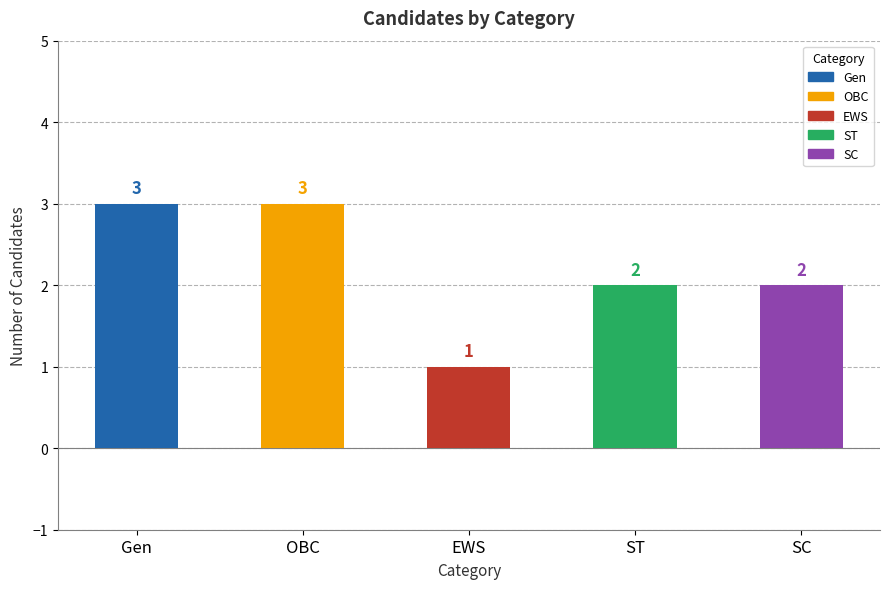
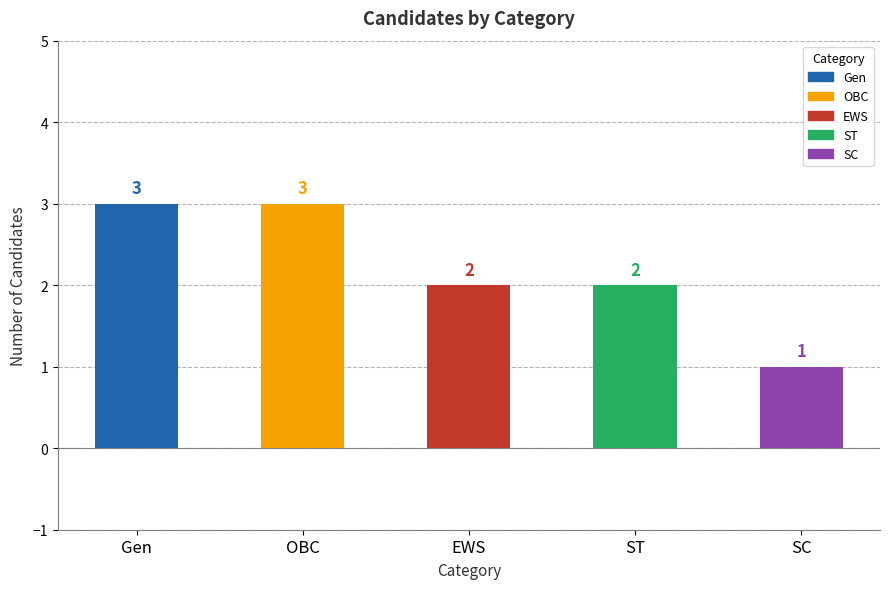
EWS: 1 -> 2
SC: 2 -> 1
